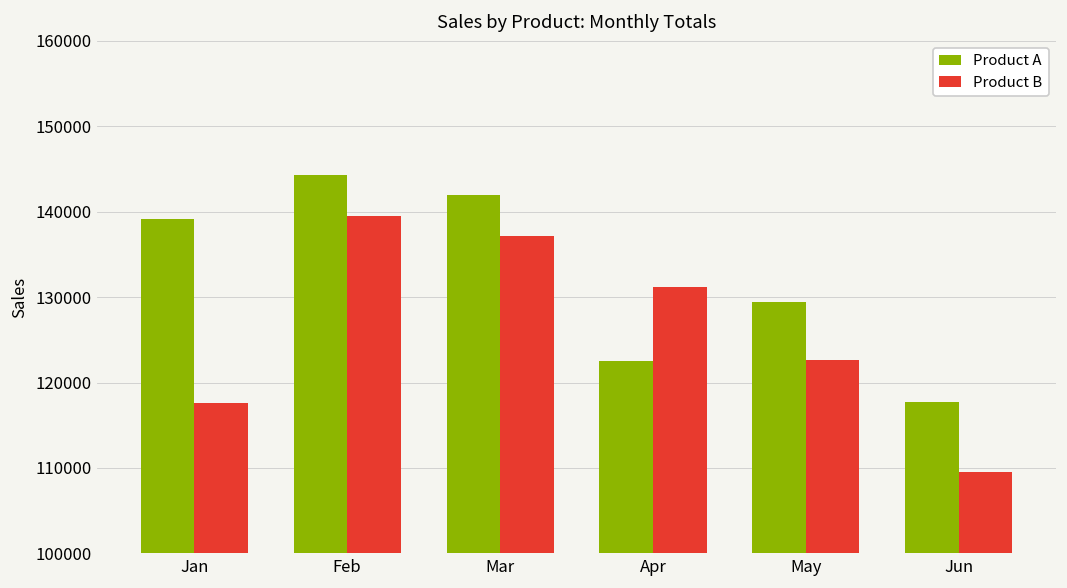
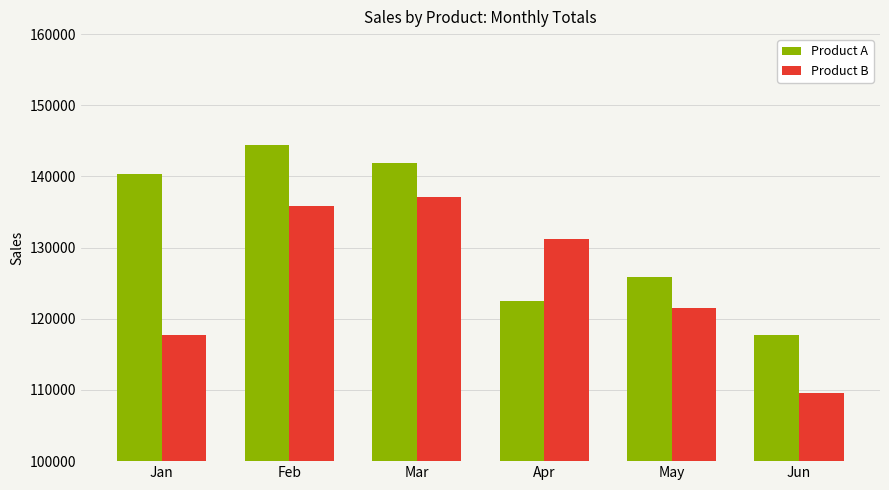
Product A, Jan: 139000 -> 140000
Product B, Feb: 140000 -> 136000
Product A, May: 129000 -> 126000
Product B, May: 123000 -> 121000
